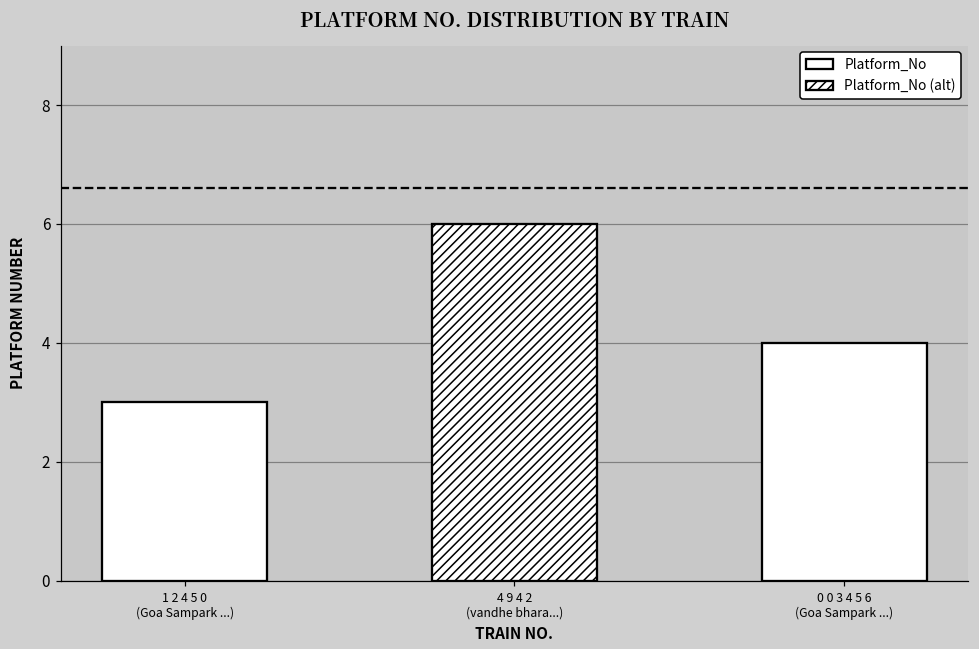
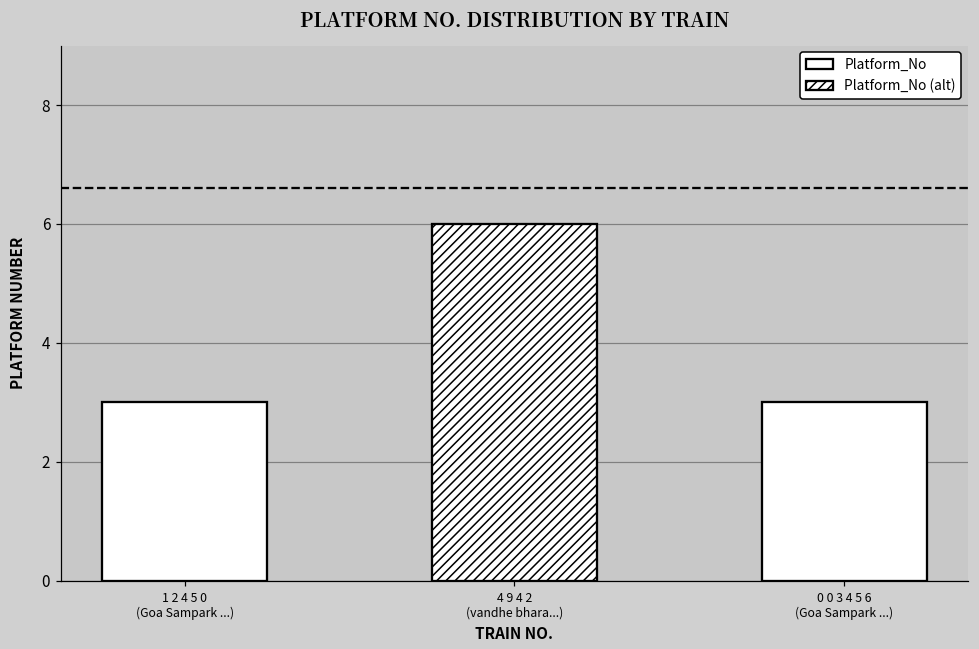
0 0 3 4 5 6 (Goa Sampark ...): 4 -> 3
